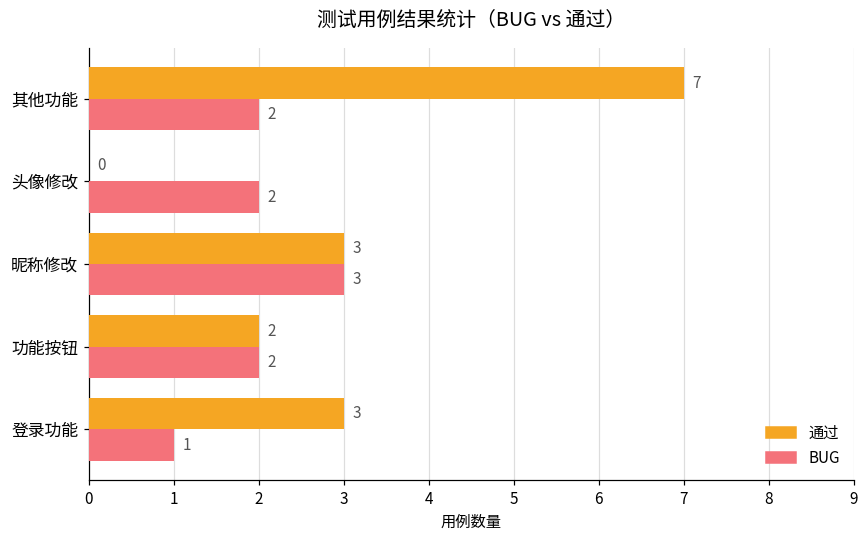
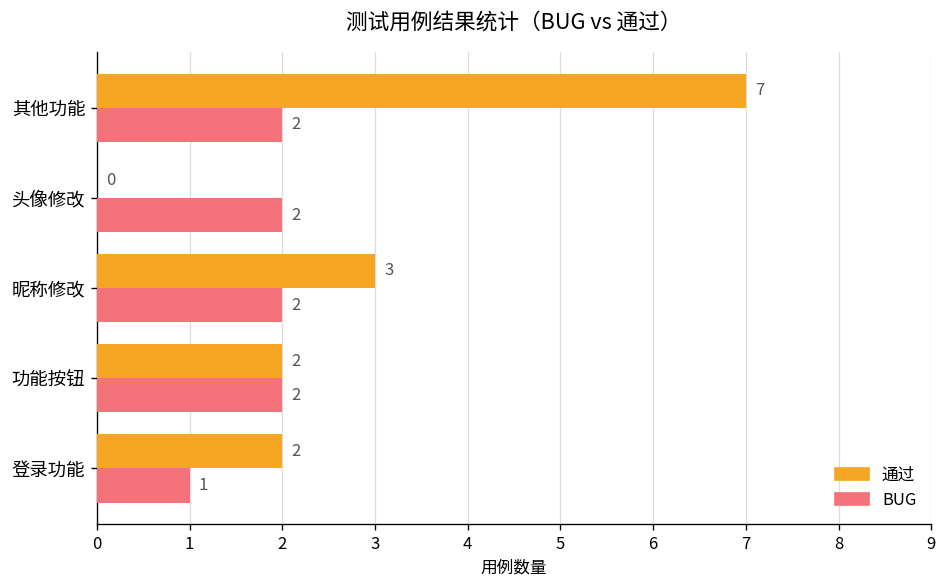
BUG, 昵称修改: 3 -> 2
通过, 登录功能: 3 -> 2
